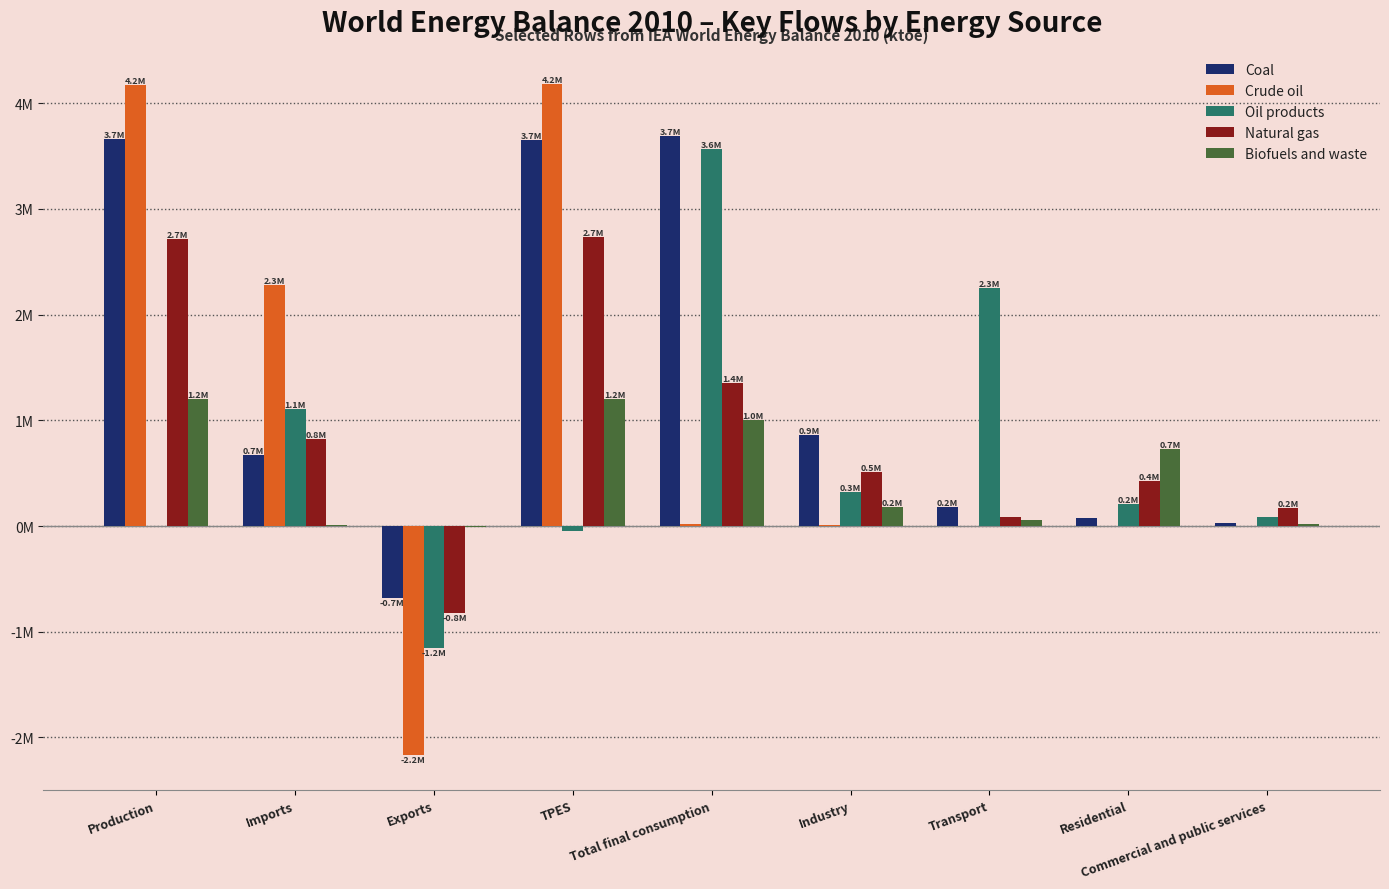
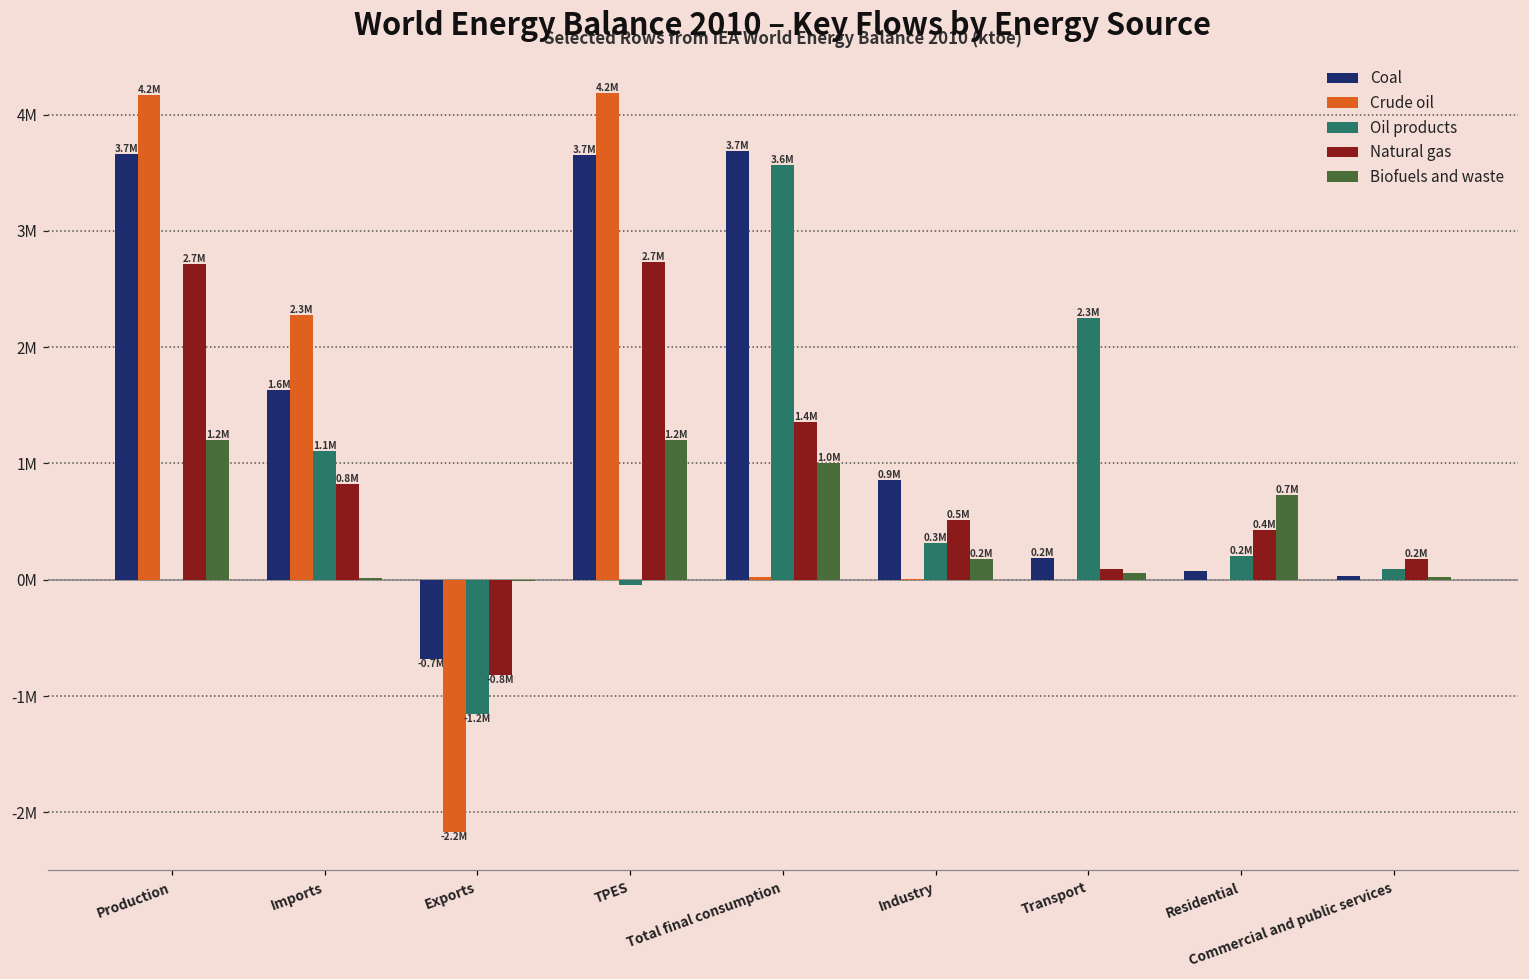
Coal, Imports: 0.7M -> 1.6M
